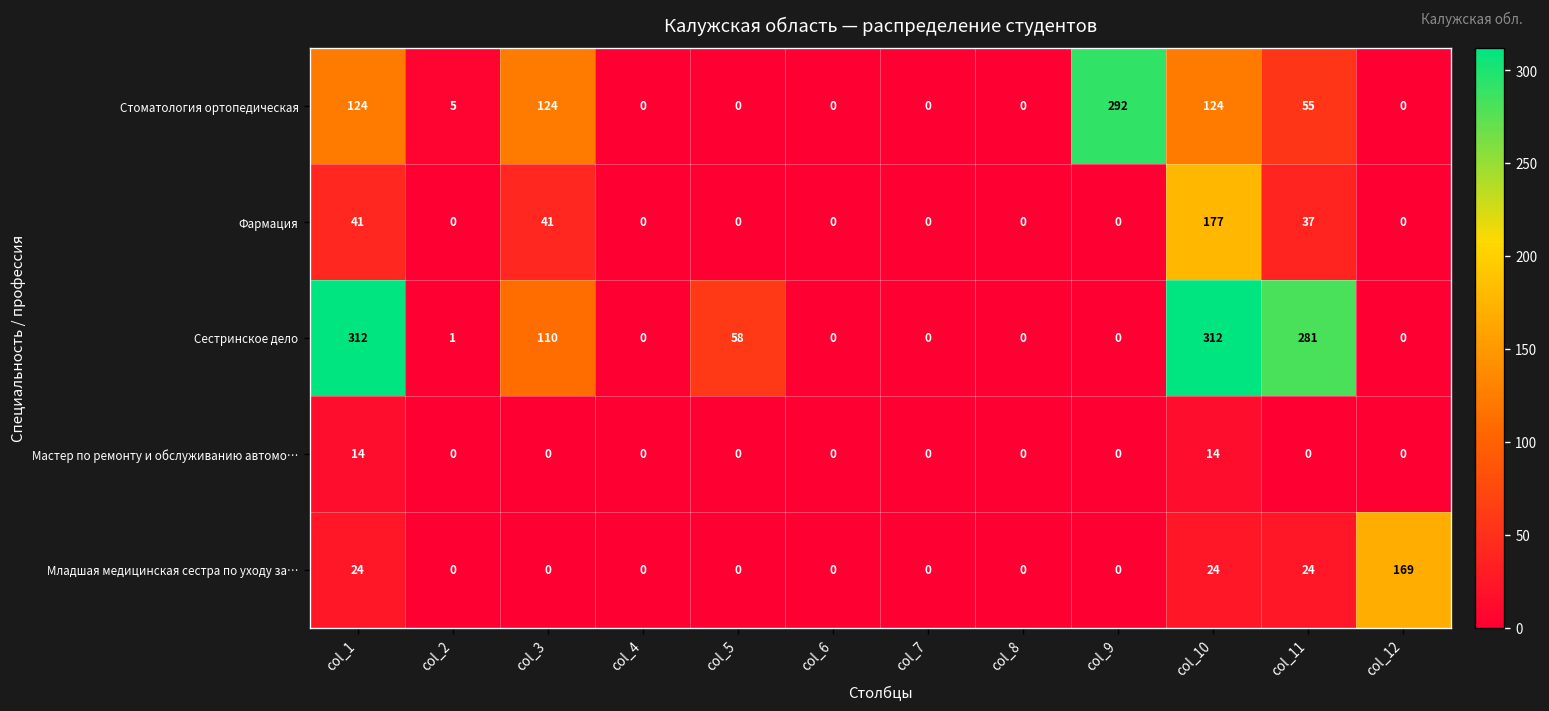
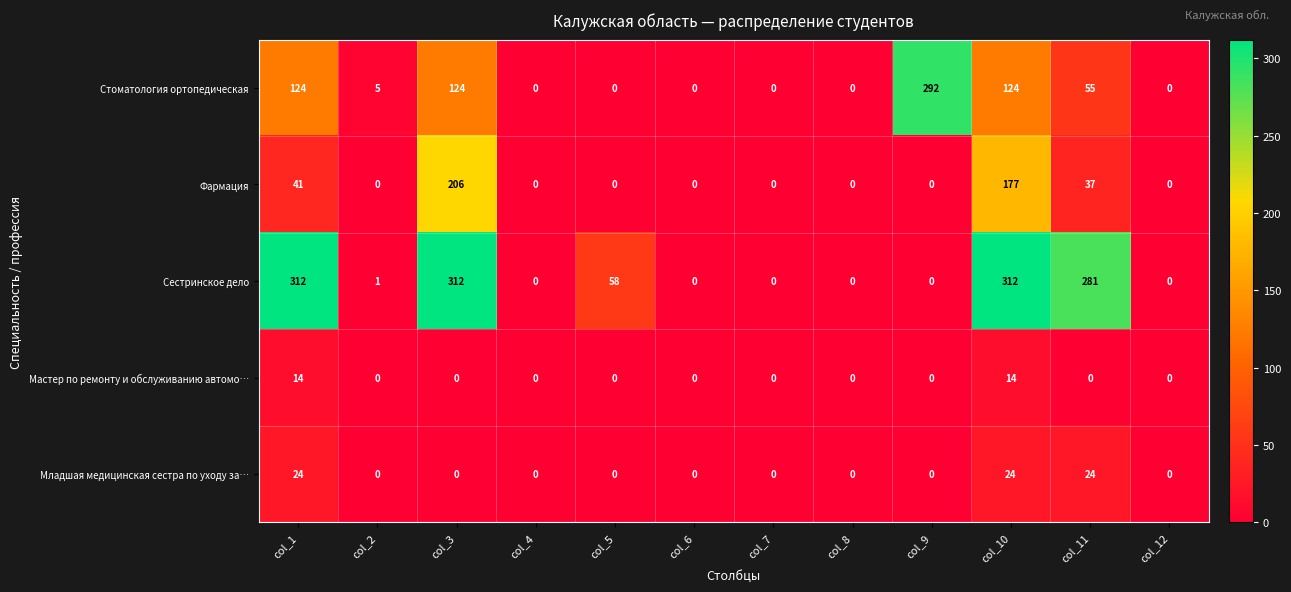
Фармация, col_3: 41 -> 206
Сестринское дело, col_3: 110 -> 312
Младшая медицинская сестра по уходу за…, col_12: 169 -> 0
